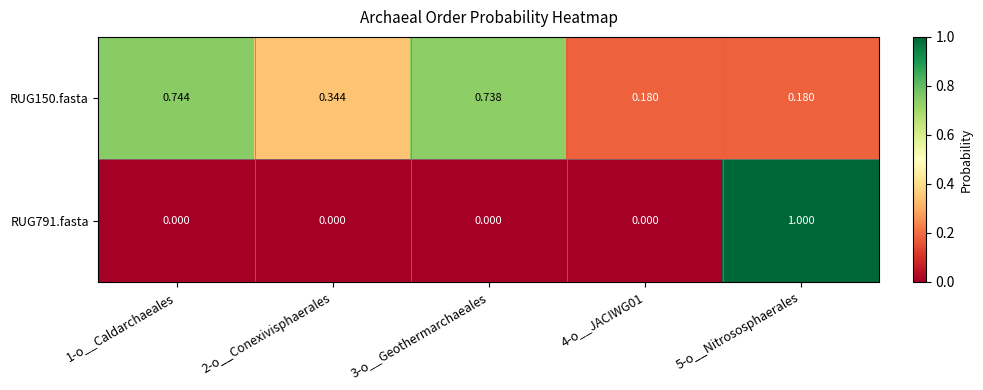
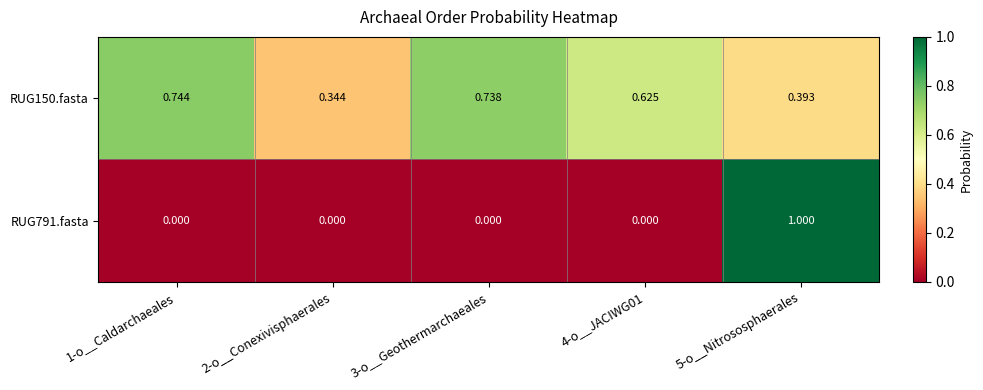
RUG150.fasta, 4-o__JACIWG01: 0.180 -> 0.625
RUG150.fasta, 5-o__Nitrososphaerales: 0.180 -> 0.393
